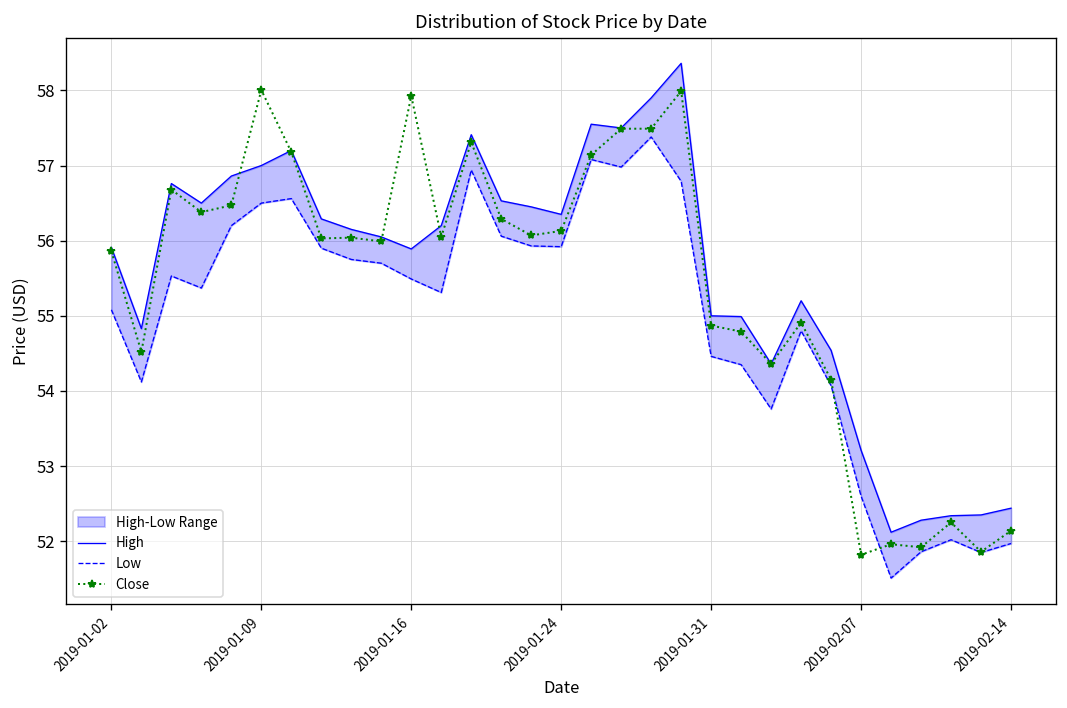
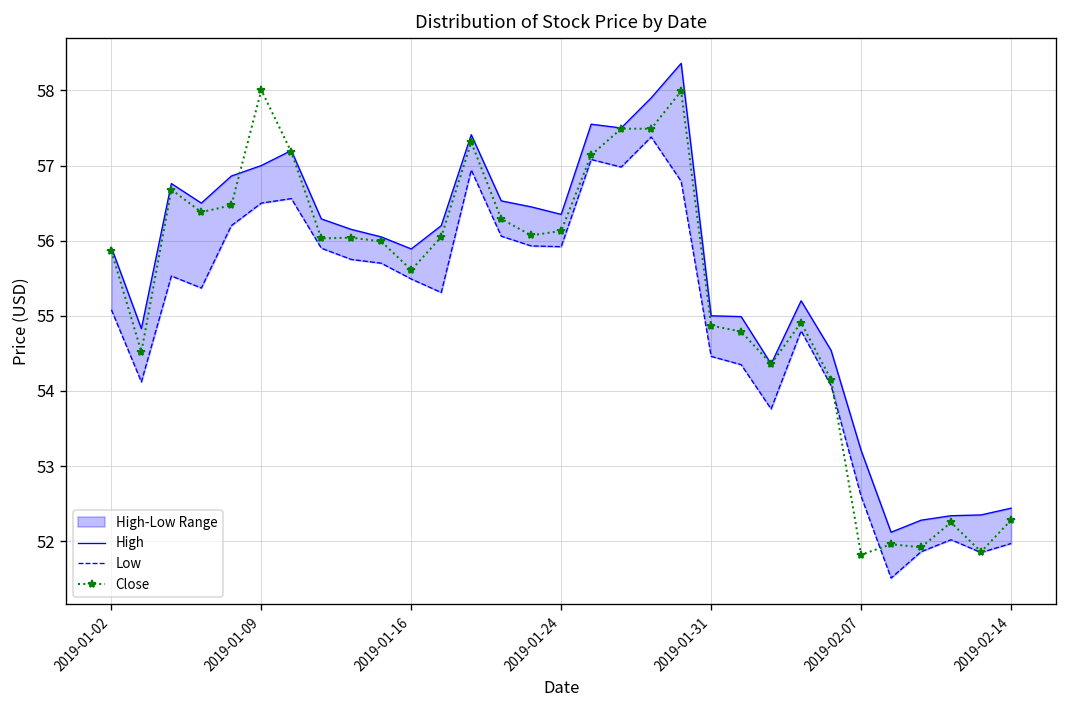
Close, 2019-01-16: 57.9 -> 55.6
Close, 2019-02-14: 52.1 -> 52.3
